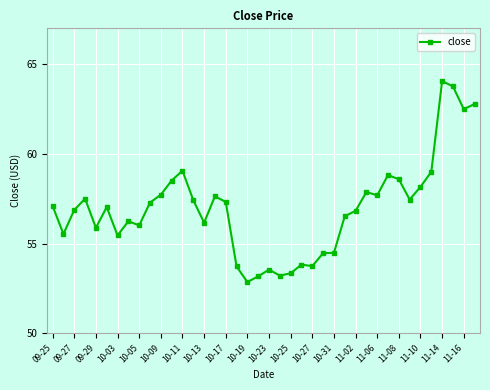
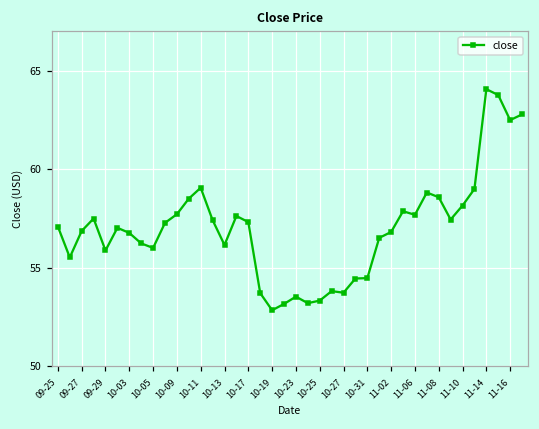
10-03: 55.5 -> 56.8
